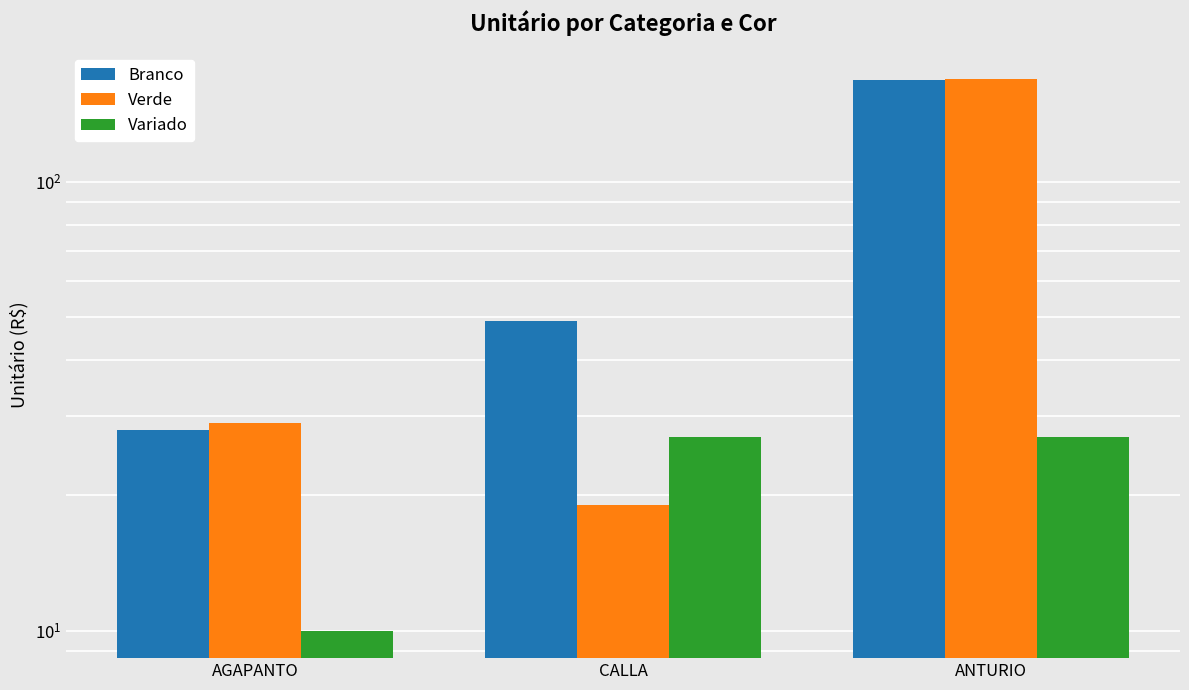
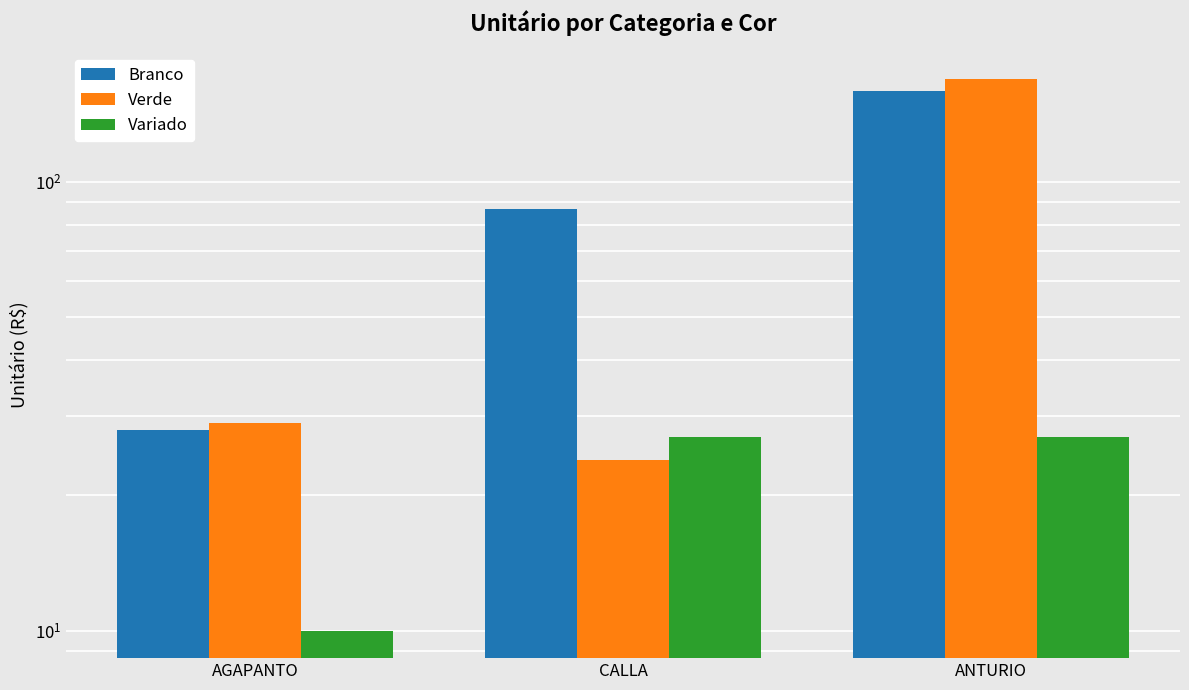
Branco, CALLA: 49 -> 87
Verde, CALLA: 19 -> 24
Branco, ANTURIO: 168 -> 159
